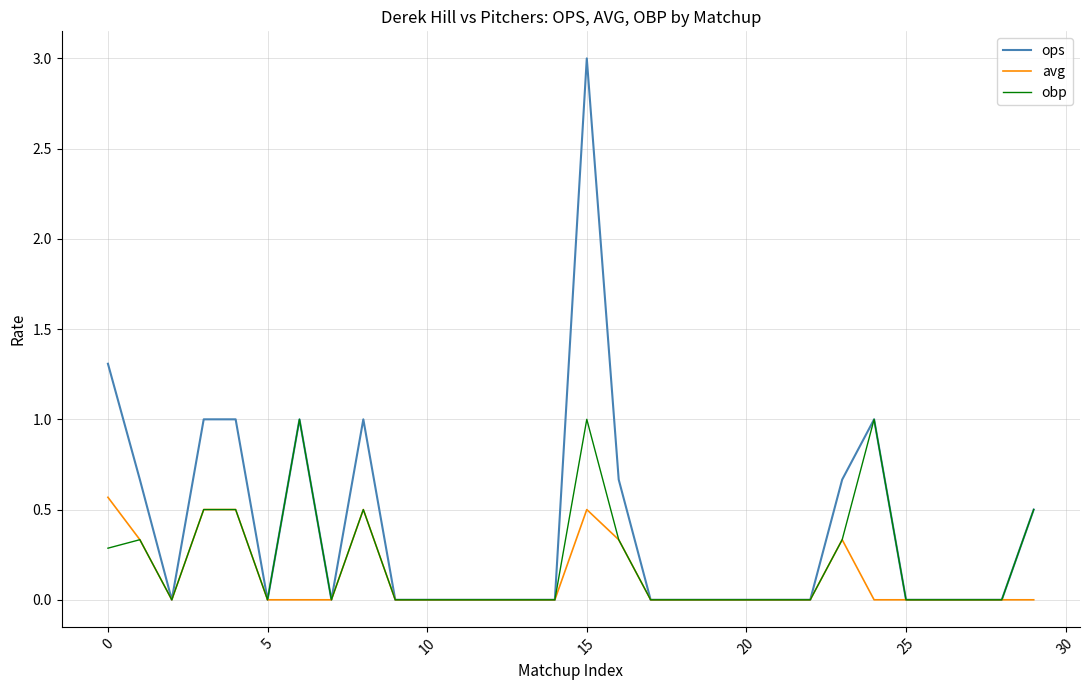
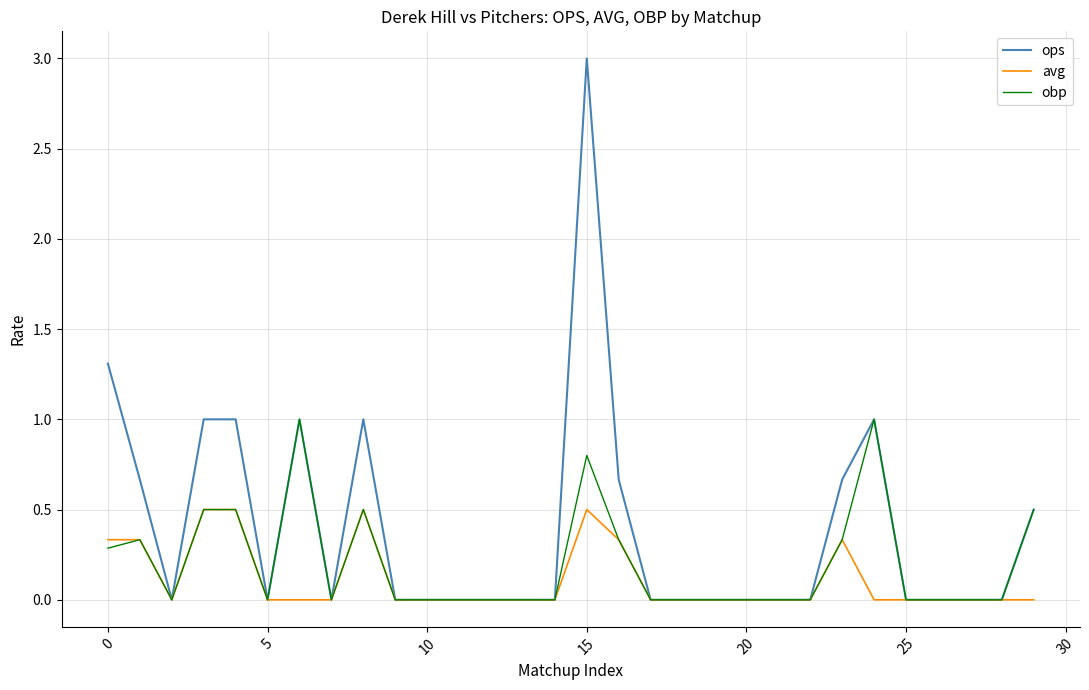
avg, 0: 0.57 -> 0.33
obp, 15: 1.0 -> 0.8
